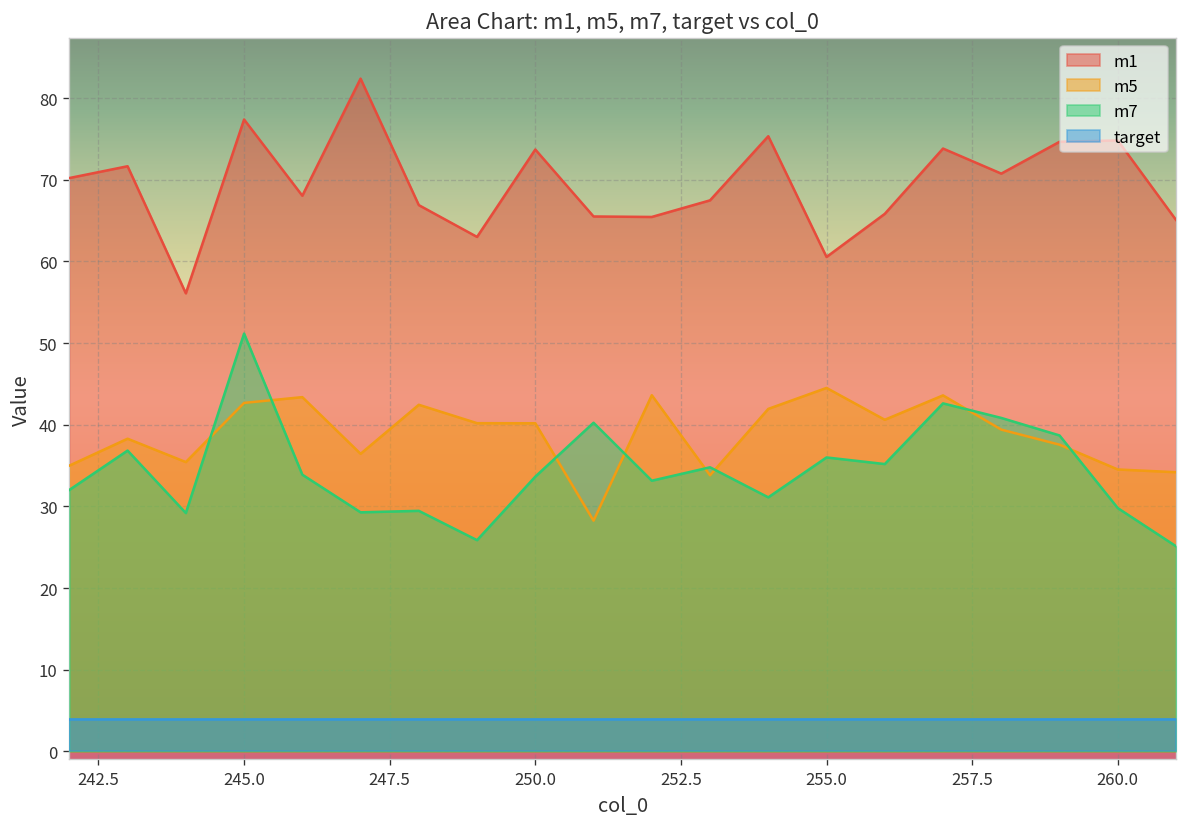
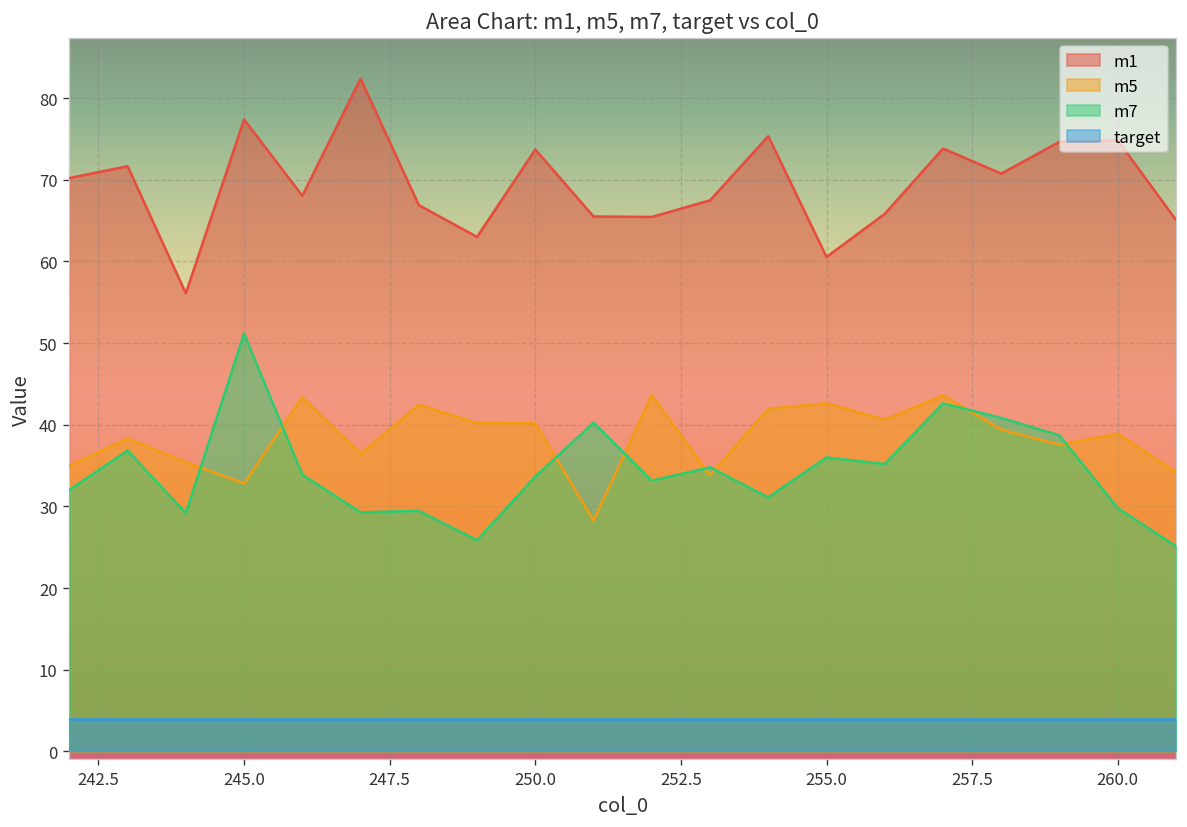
m5, 245.0: 43 -> 33
m5, 255.0: 45 -> 43
m5, 260.0: 35 -> 39
